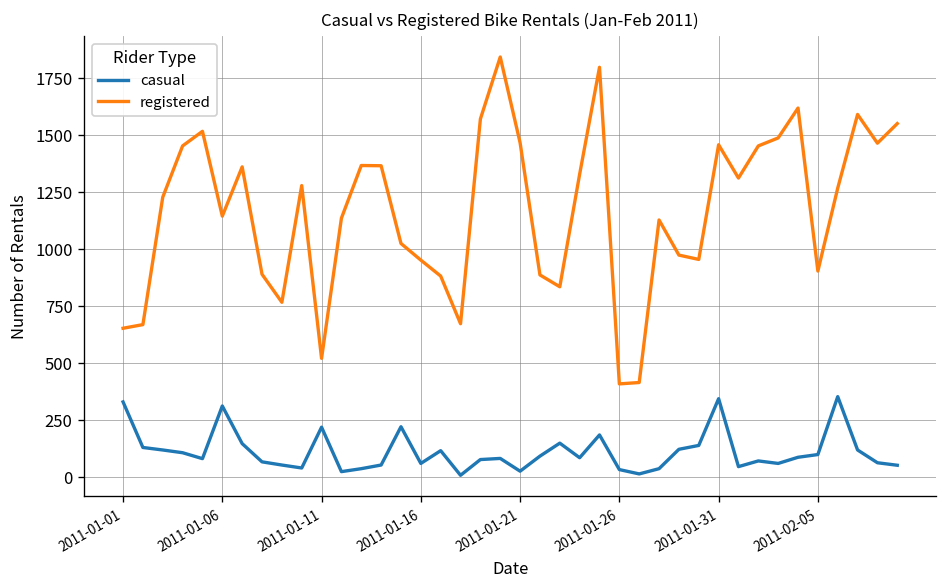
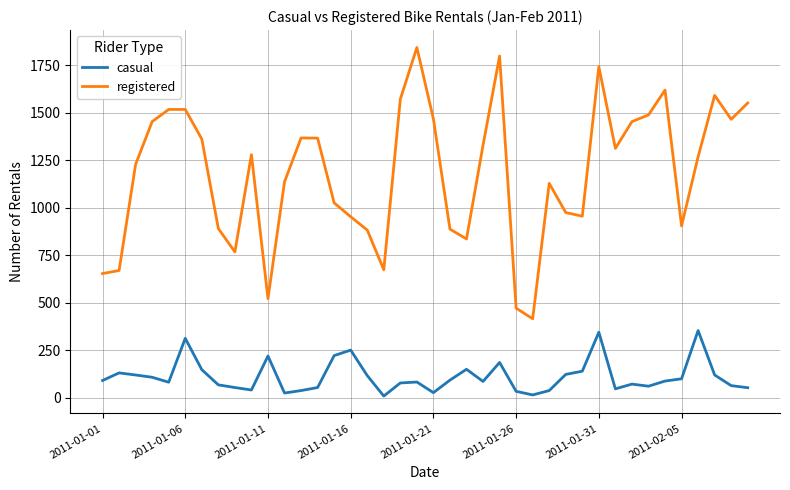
casual, 2011-01-01: 330 -> 90
registered, 2011-01-06: 1150 -> 1520
casual, 2011-01-16: 60 -> 250
registered, 2011-01-26: 410 -> 470
registered, 2011-01-31: 1460 -> 1740
